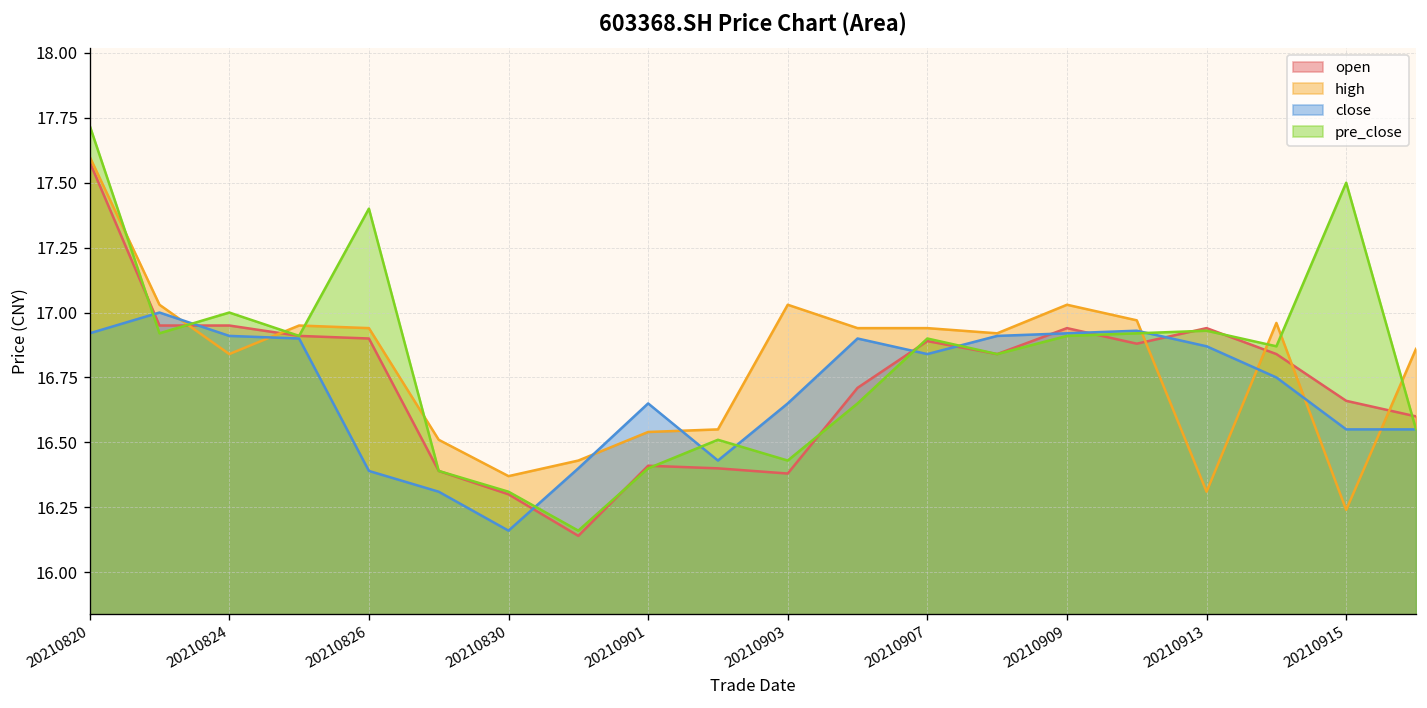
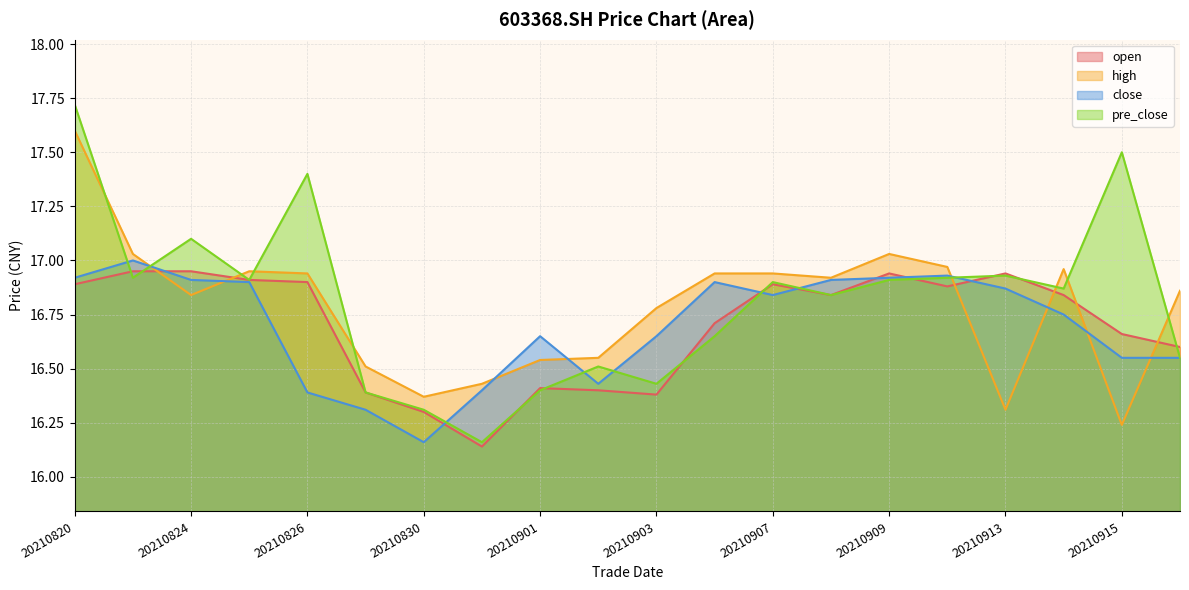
open, 20210820: 17.58 -> 16.89
pre_close, 20210824: 17.0 -> 17.1
high, 20210903: 17.03 -> 16.78
